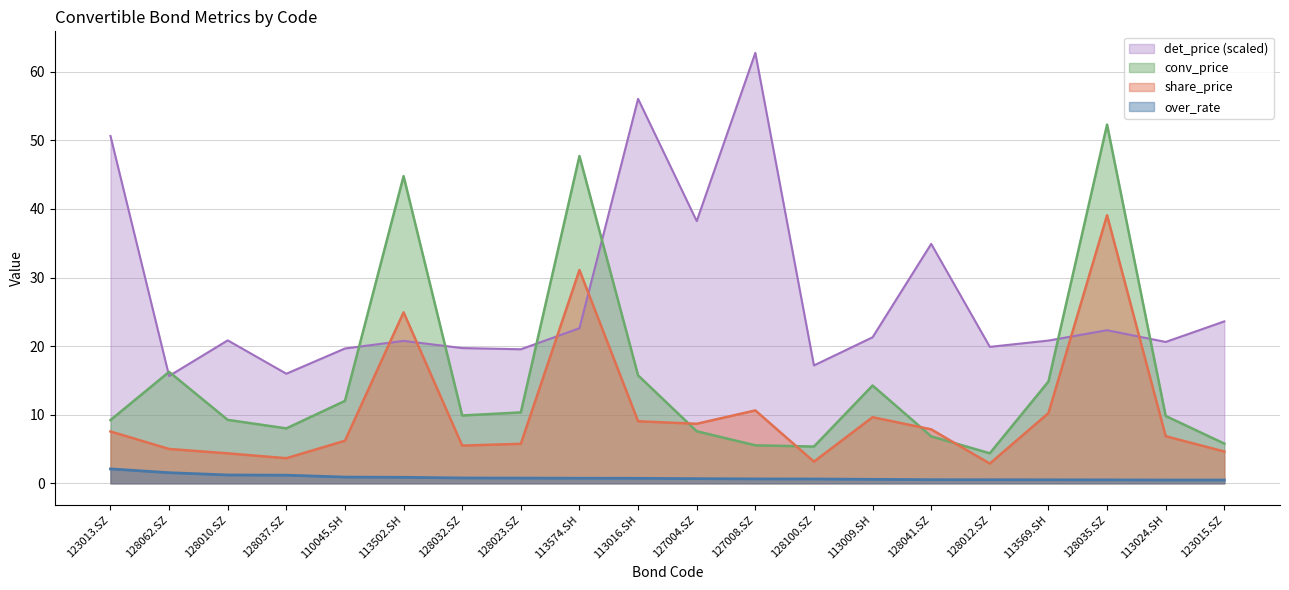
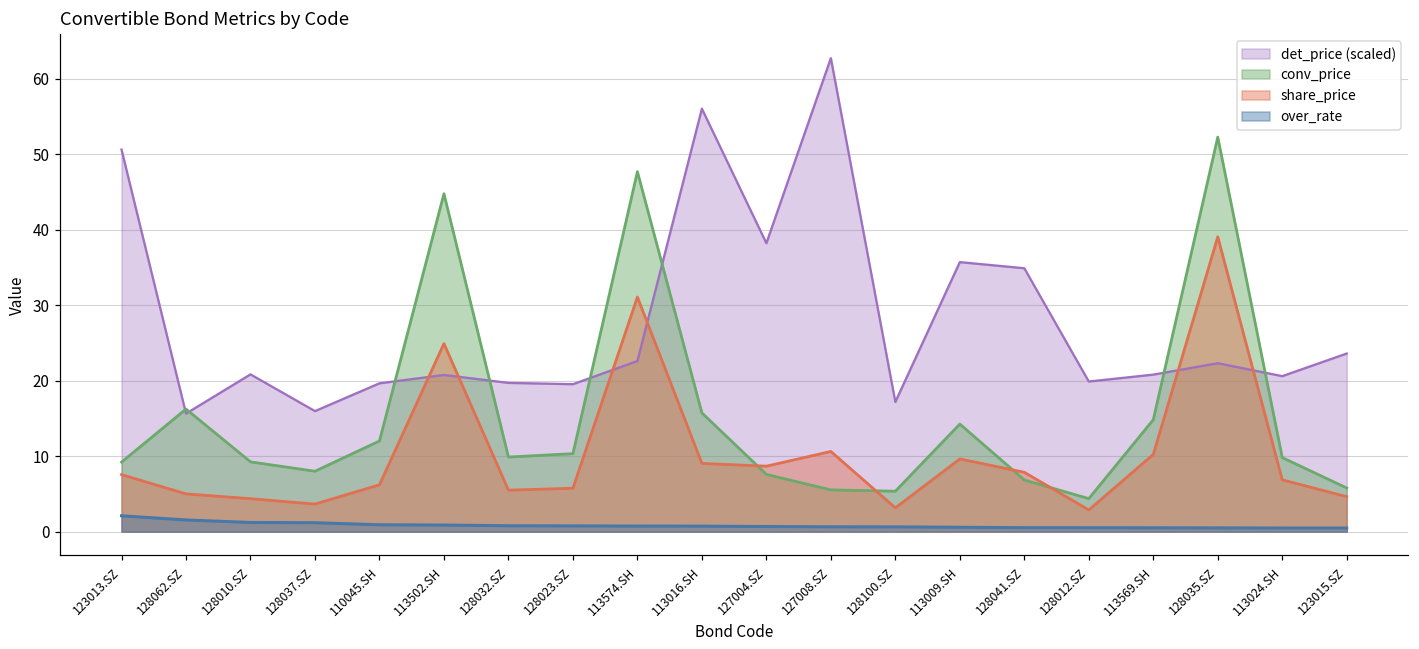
det_price (scaled), 113009.SH: 21 -> 36
